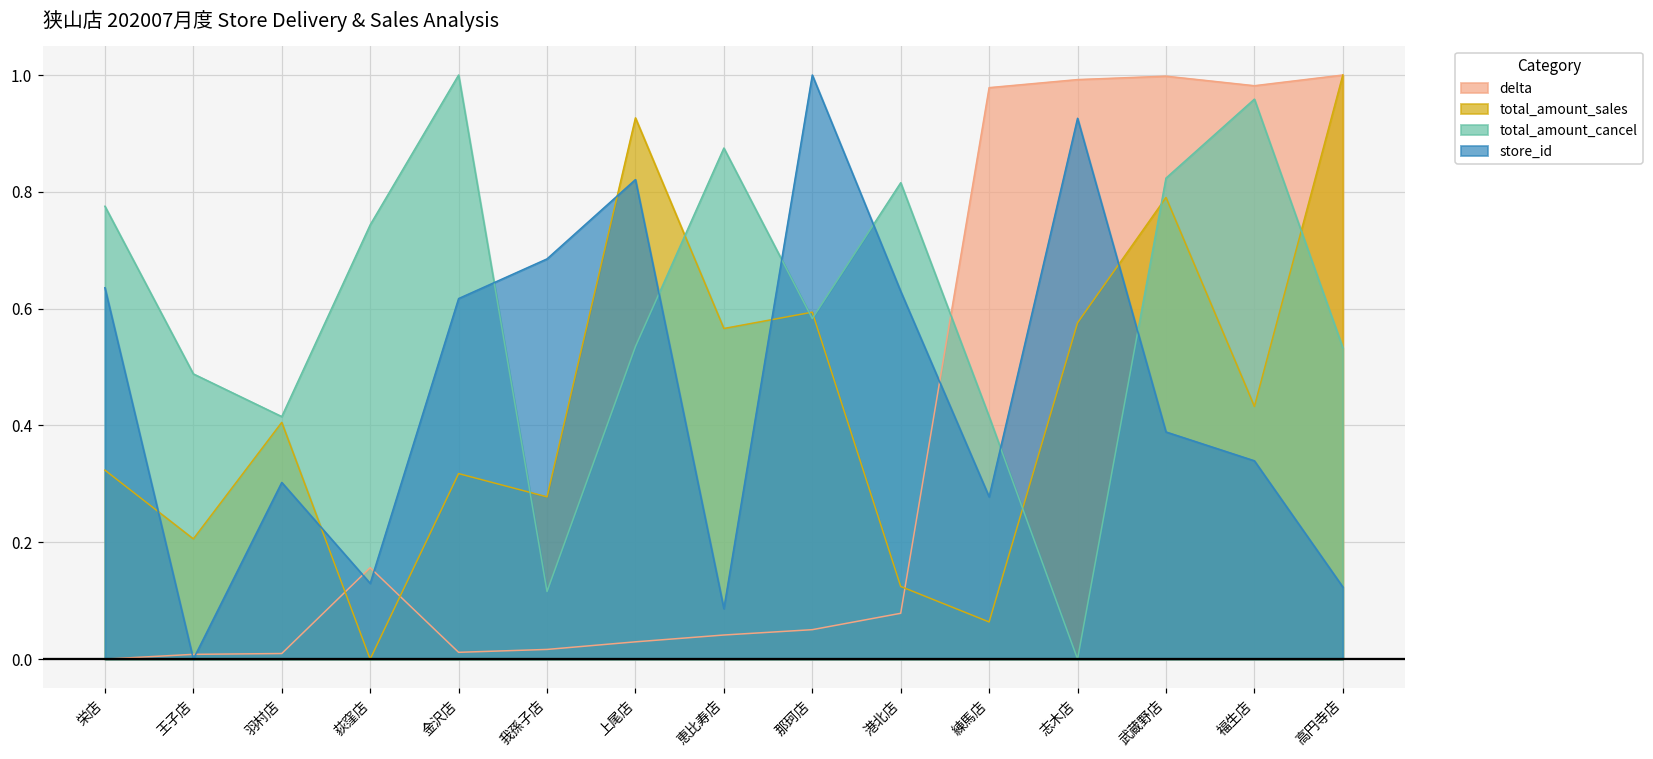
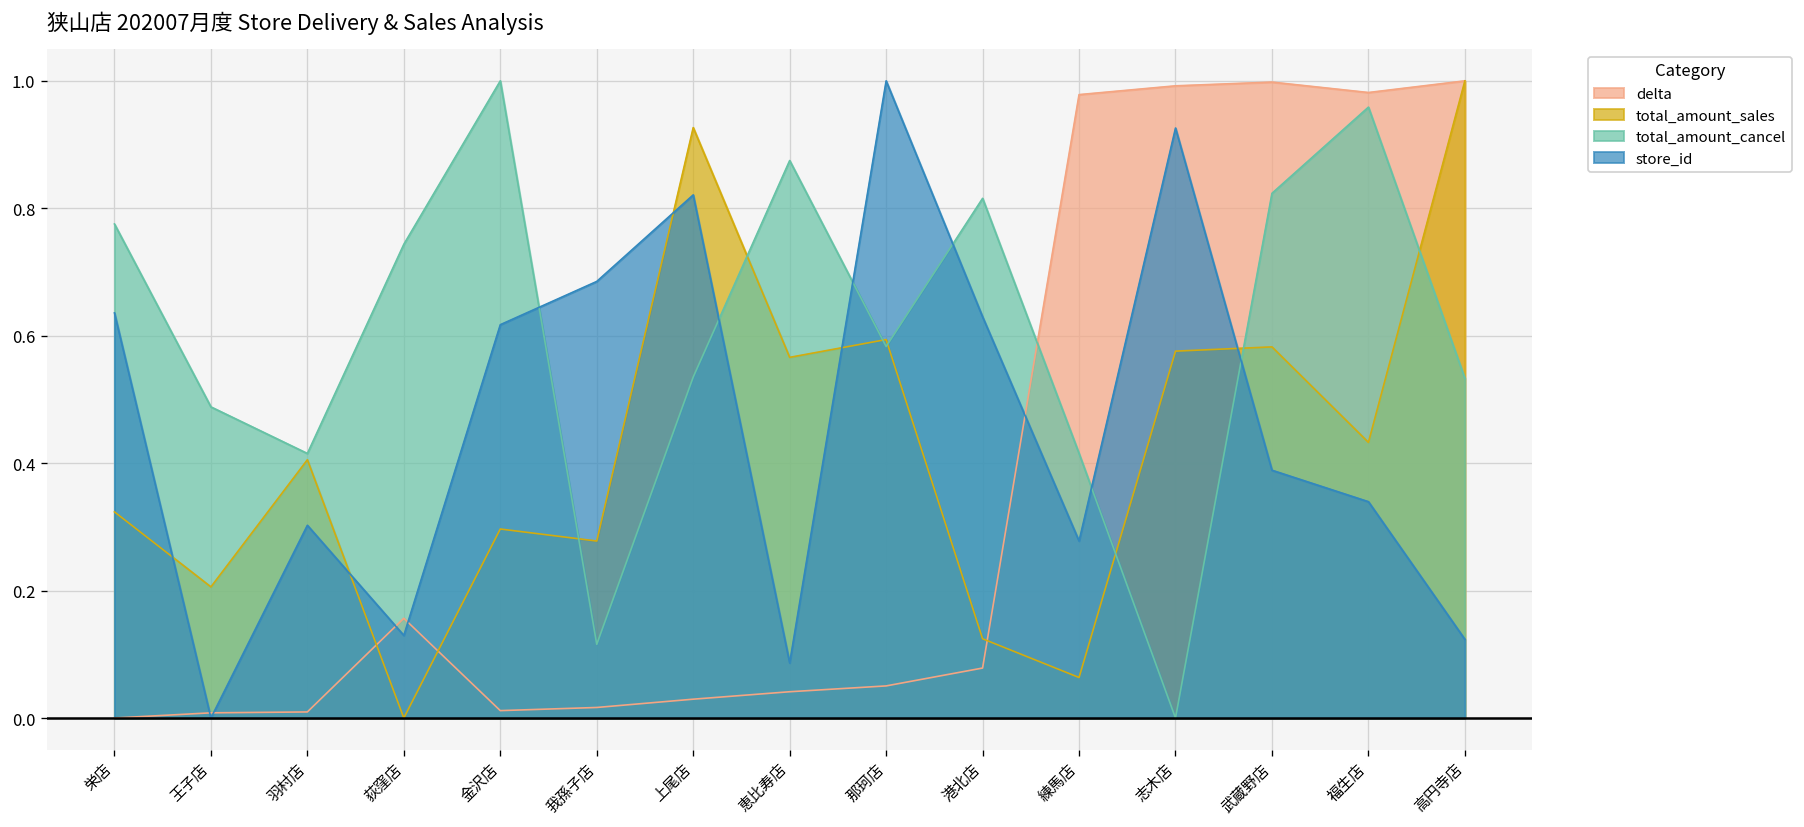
total_amount_sales, 金沢店: 0.32 -> 0.30
total_amount_sales, 武蔵野店: 0.79 -> 0.58
